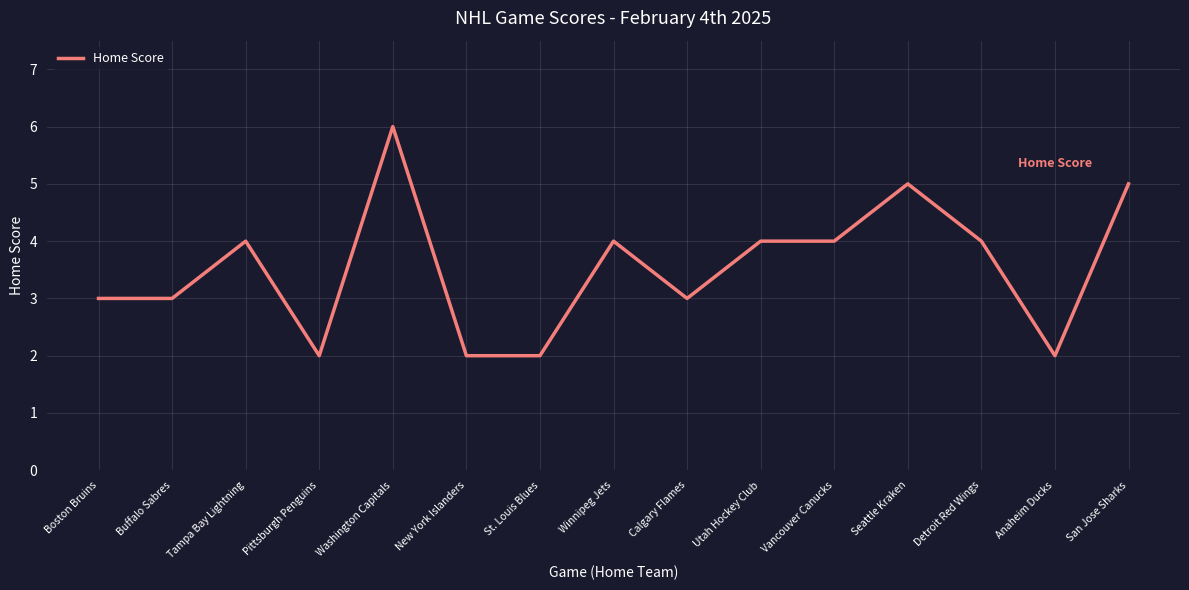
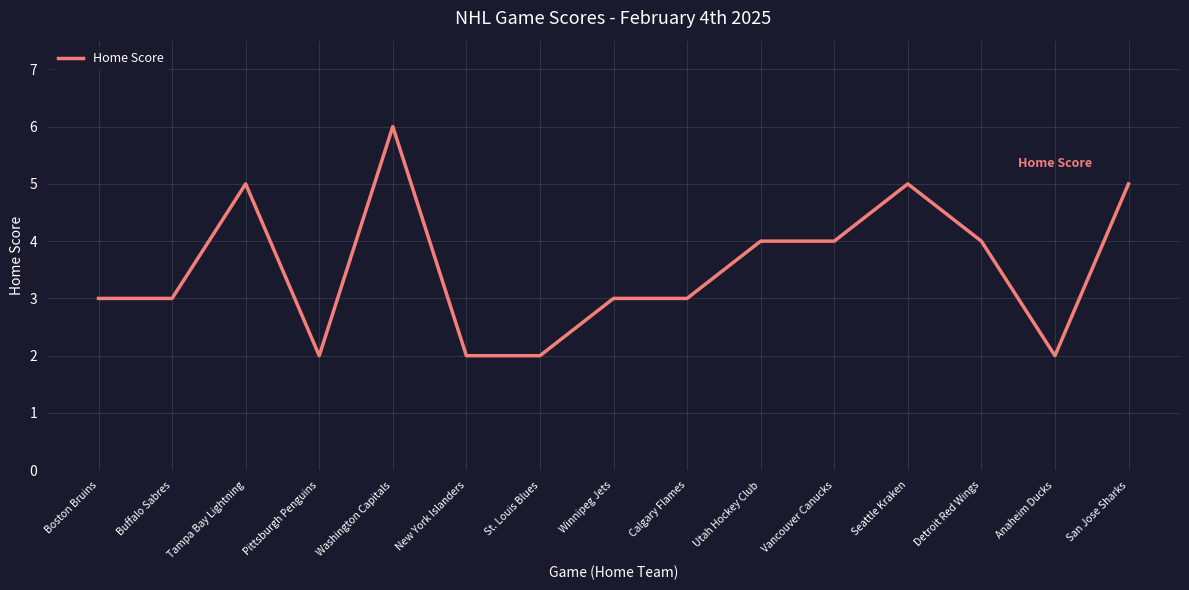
Tampa Bay Lightning: 4 -> 5
Winnipeg Jets: 4 -> 3
